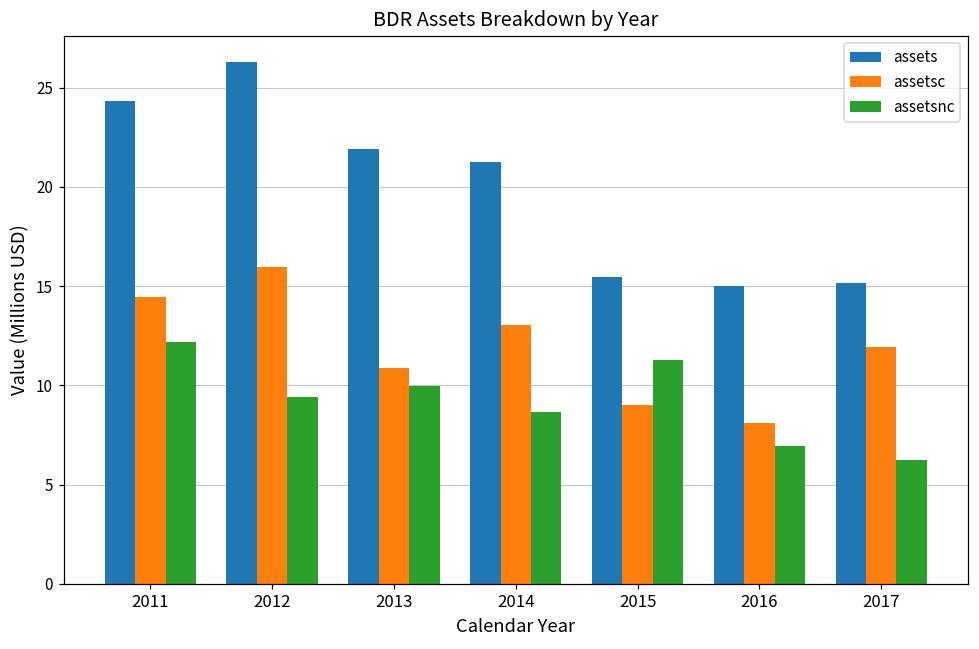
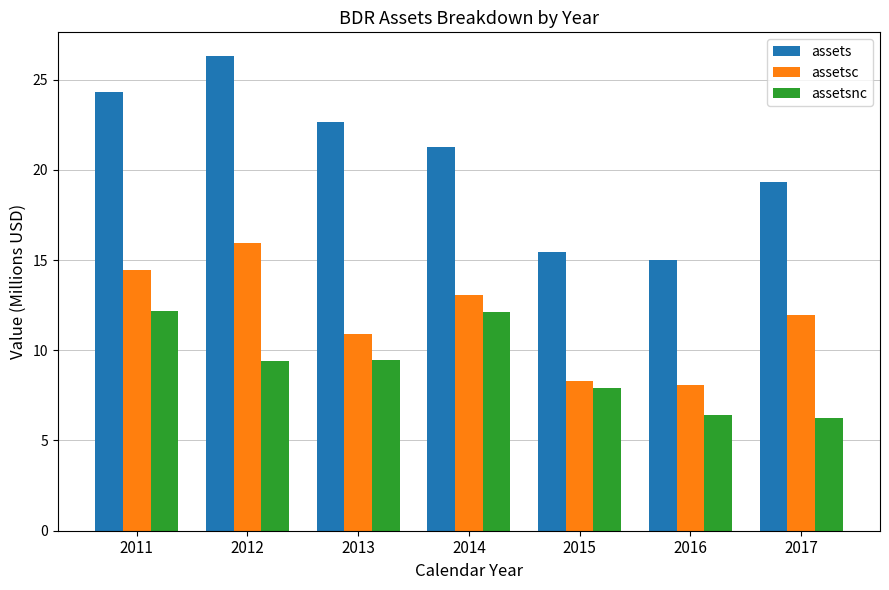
assets, 2013: 21.9 -> 22.6
assetsnc, 2013: 10.0 -> 9.5
assetsnc, 2014: 8.7 -> 12.1
assetsc, 2015: 9.0 -> 8.3
assetsnc, 2015: 11.3 -> 7.9
assetsnc, 2016: 6.9 -> 6.4
assets, 2017: 15.2 -> 19.3
